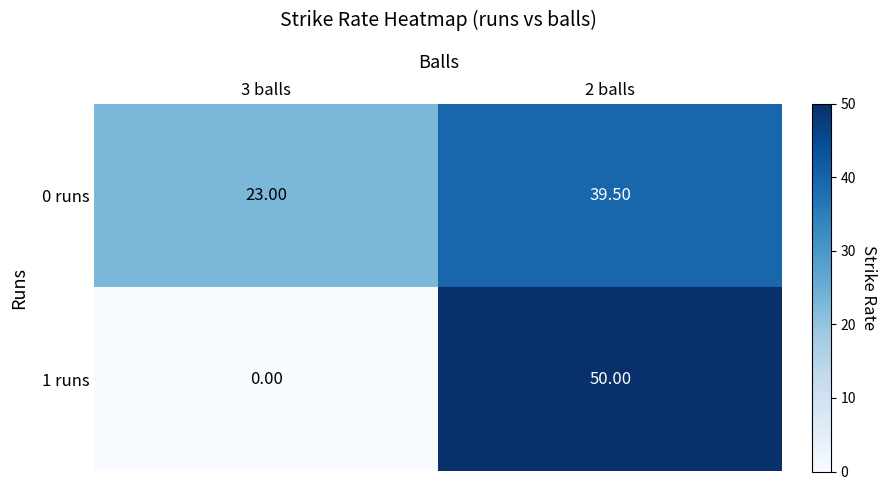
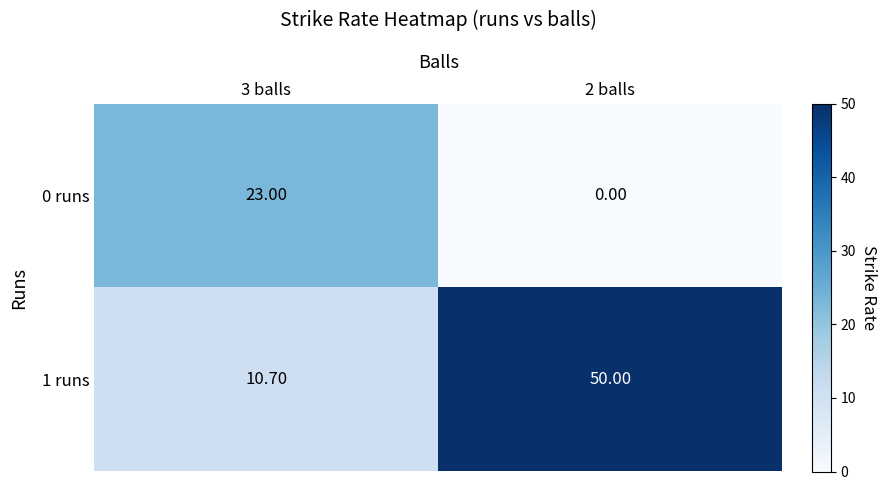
0 runs, 2 balls: 39.50 -> 0.00
1 runs, 3 balls: 0.00 -> 10.70
